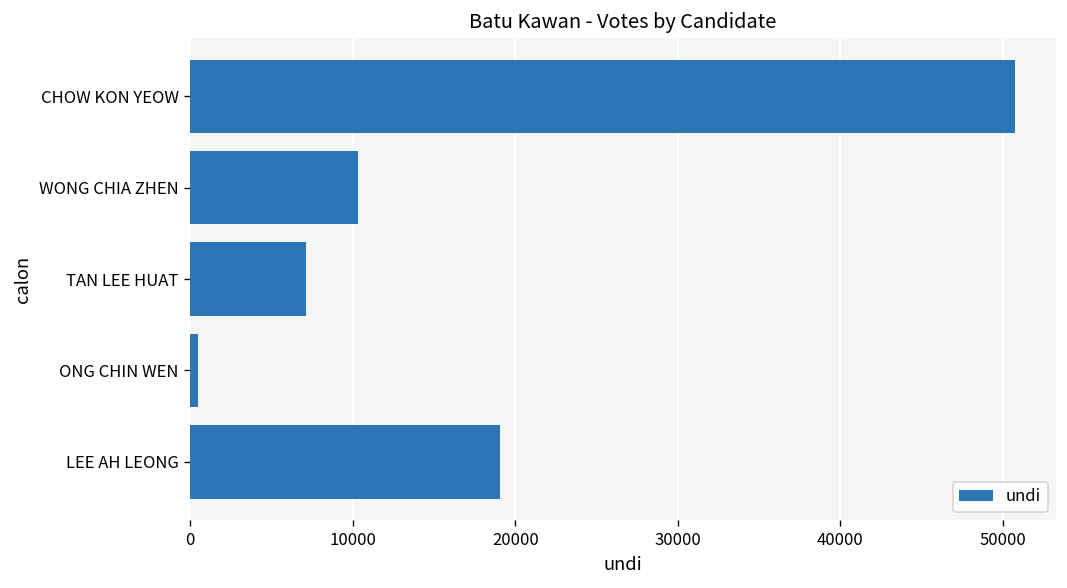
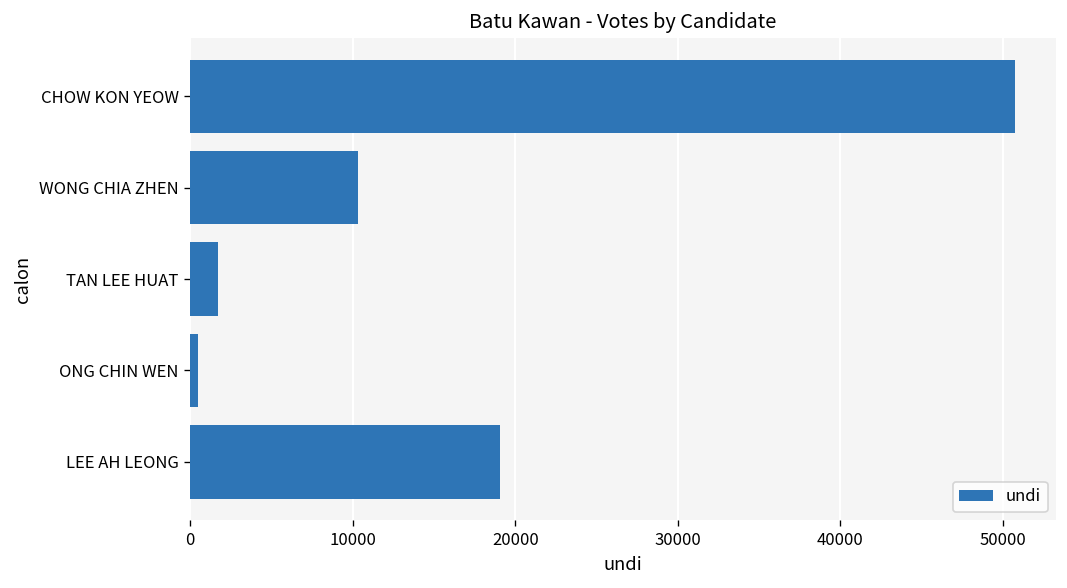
TAN LEE HUAT: 7100 -> 1700
